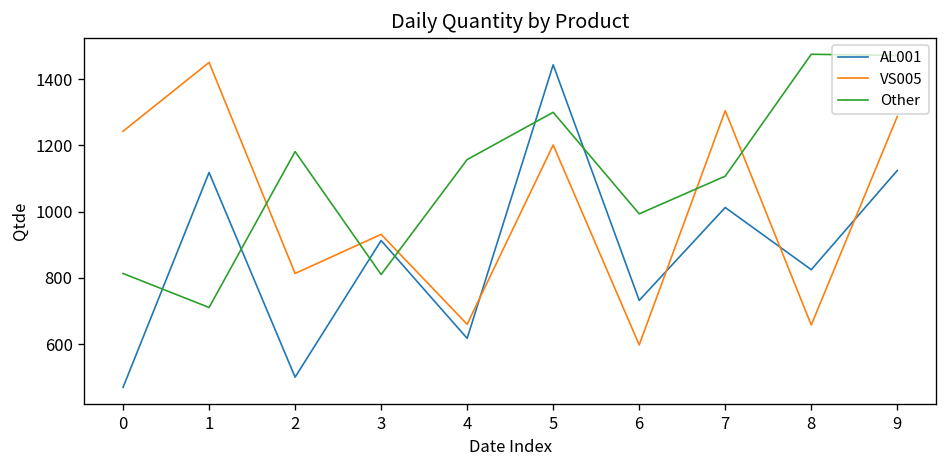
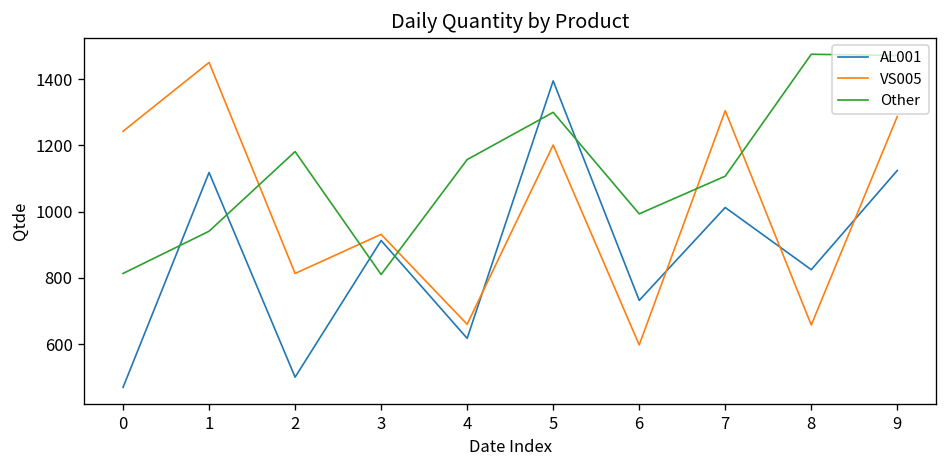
Other, 1: 710 -> 940
AL001, 5: 1440 -> 1390
